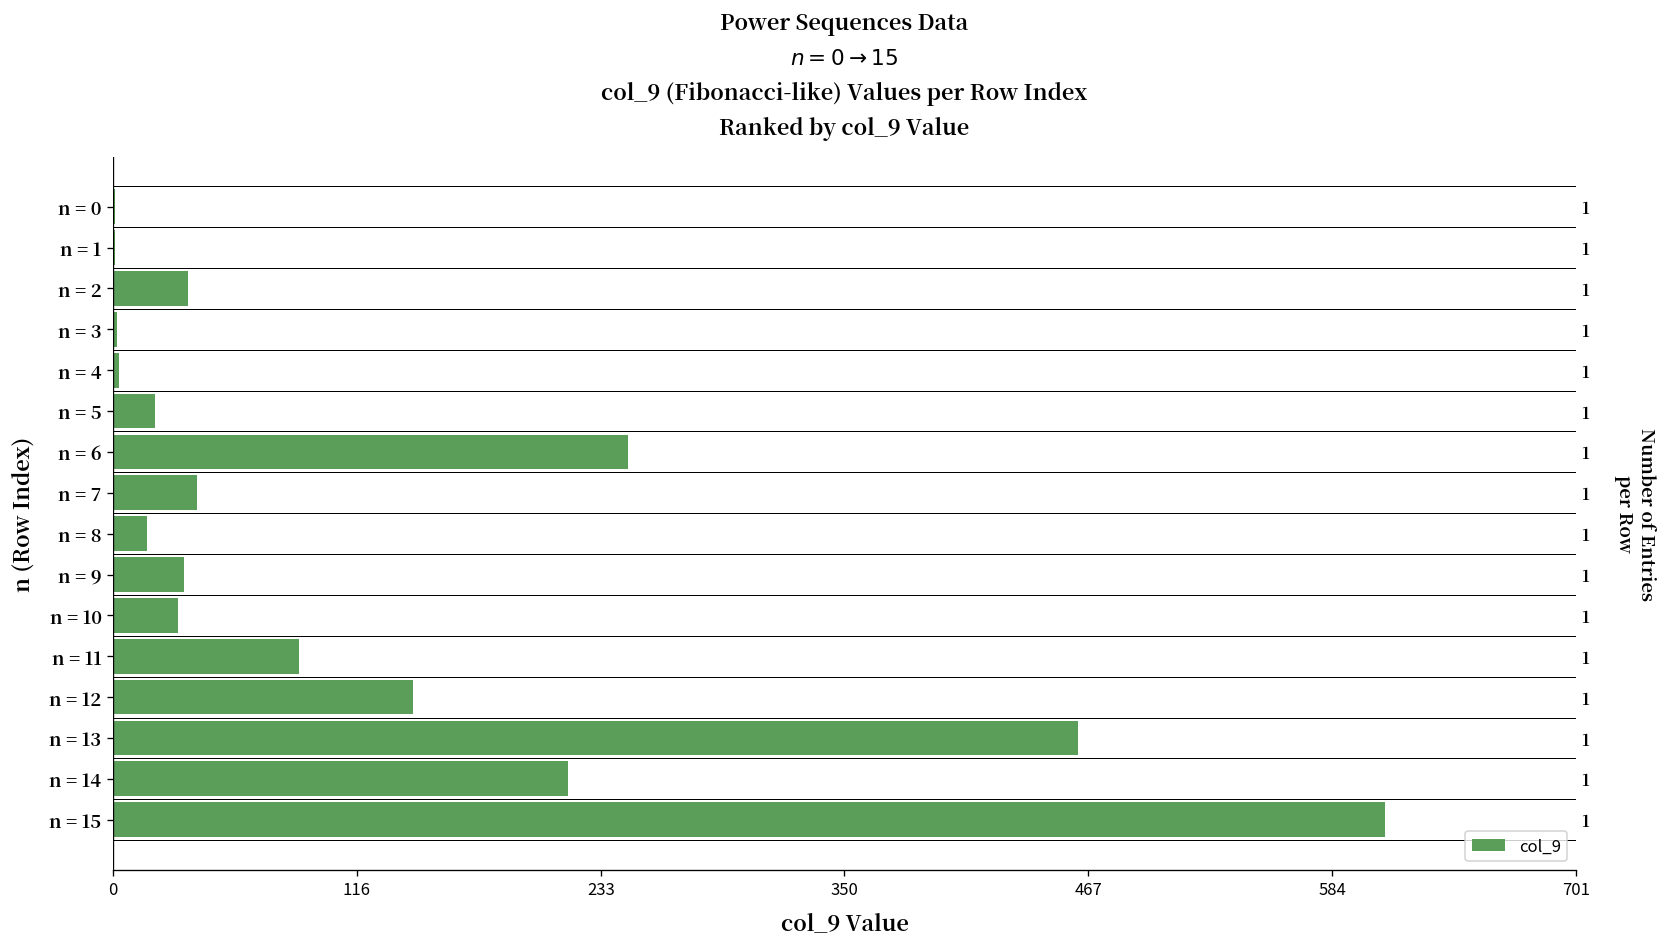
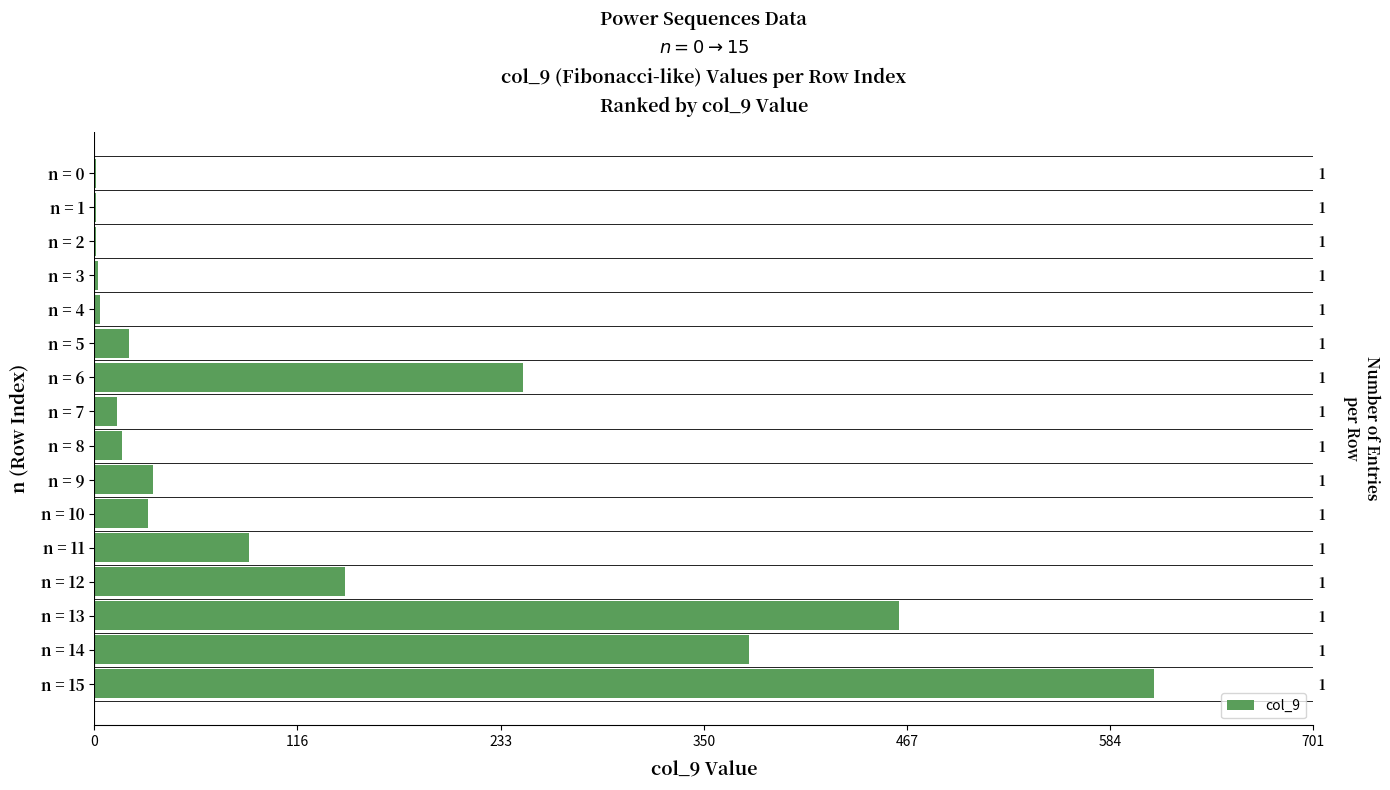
n = 2: 36 -> 1
n = 7: 40 -> 13
n = 14: 218 -> 377
